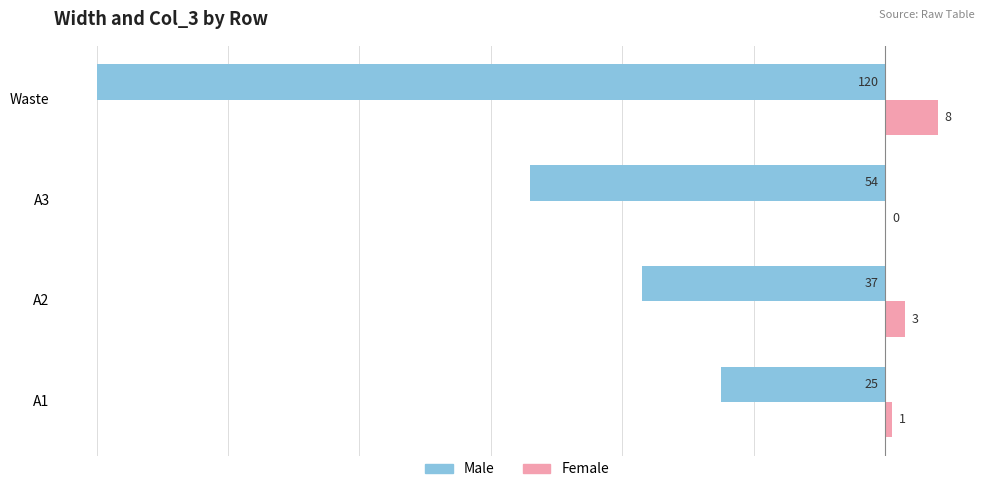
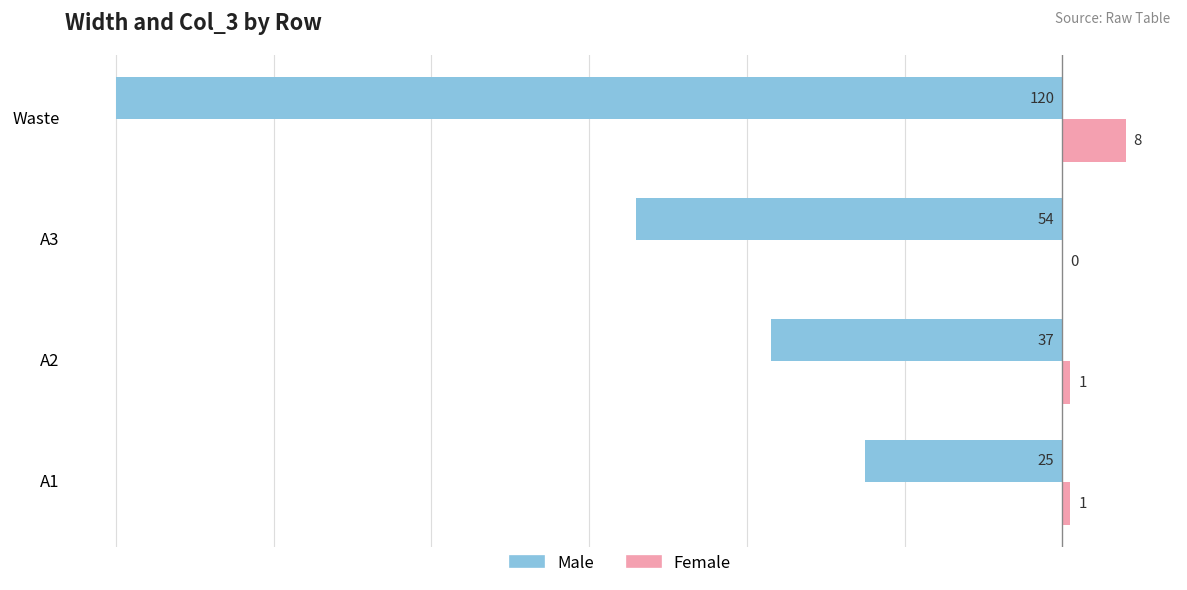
Female, A2: 3 -> 1
